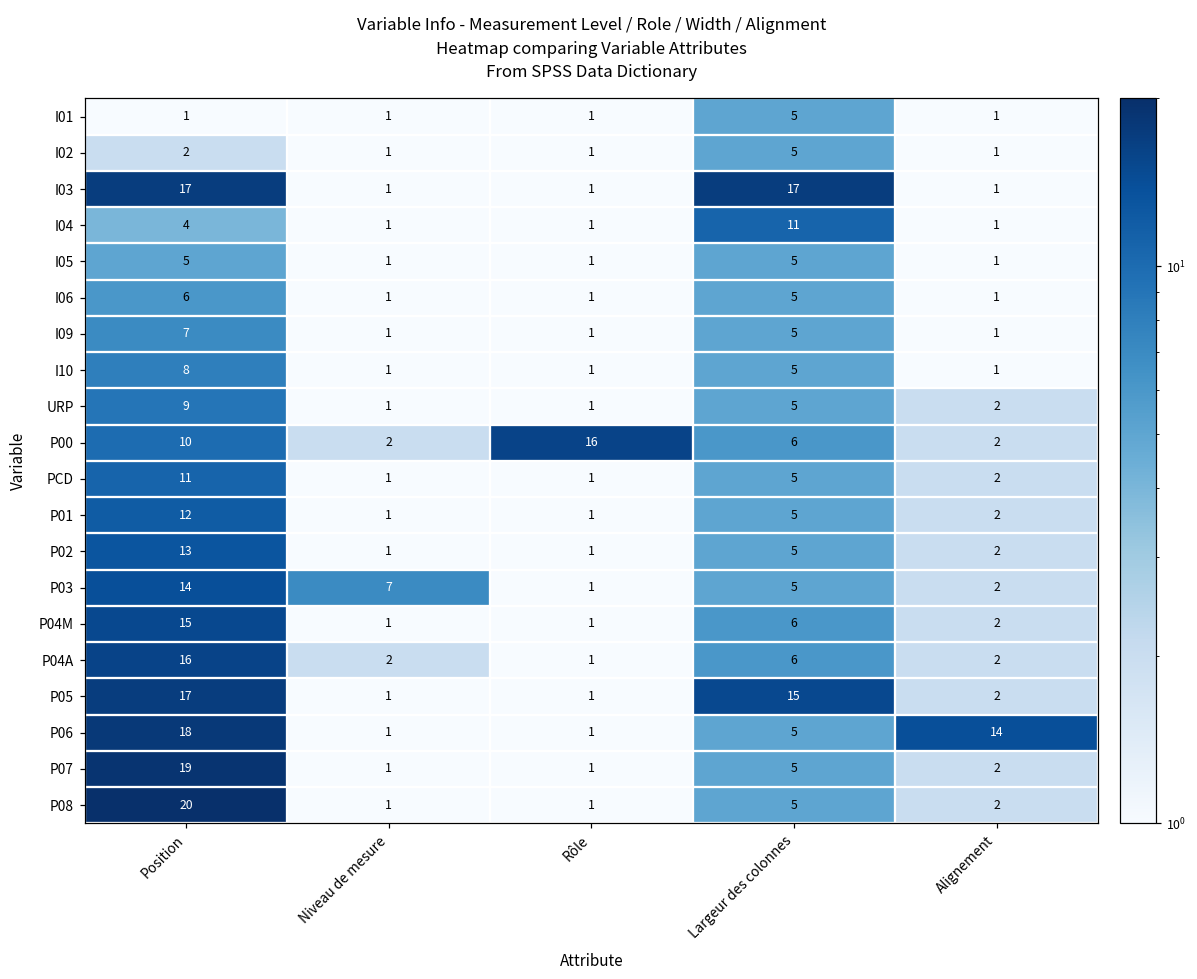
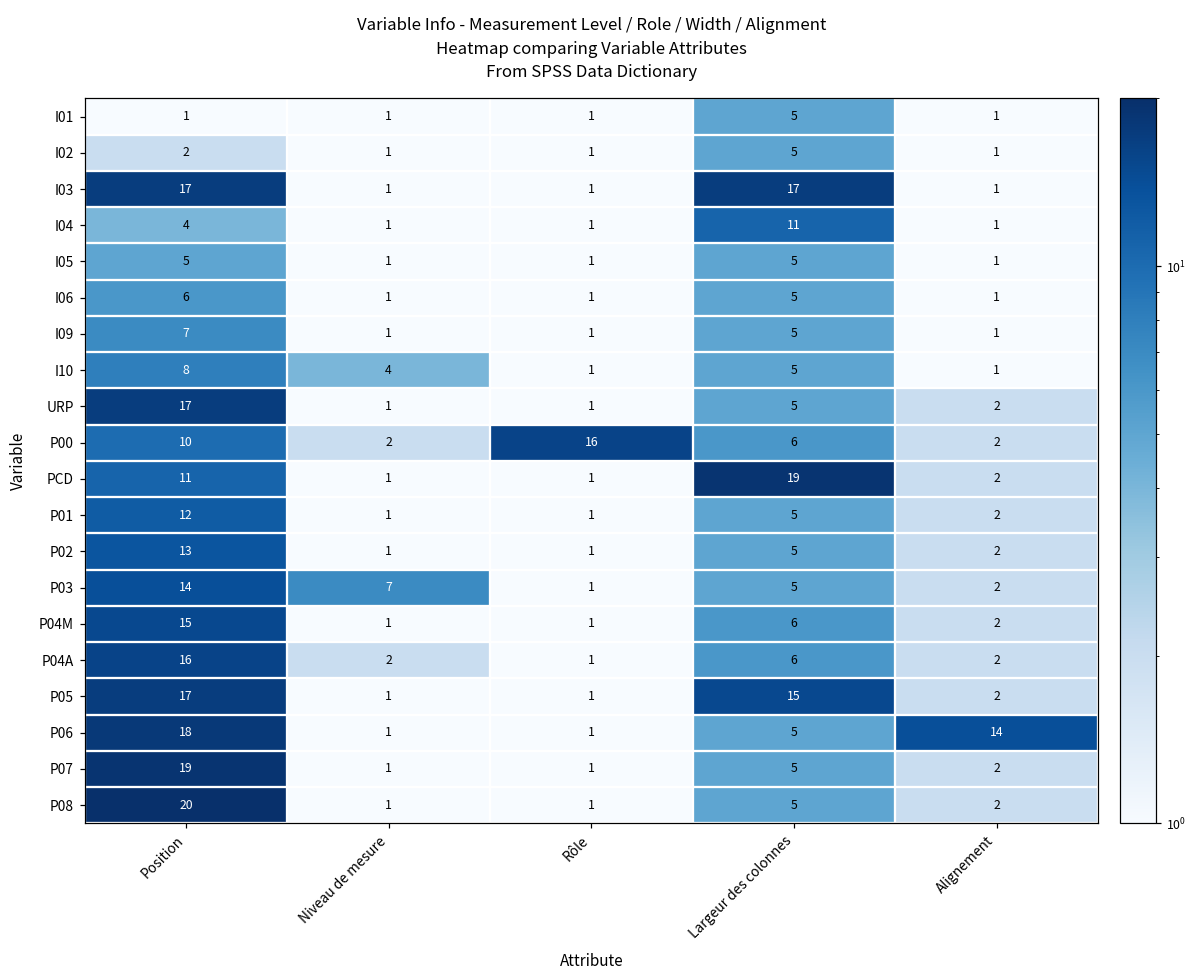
I10, Niveau de mesure: 1 -> 4
URP, Position: 9 -> 17
PCD, Largeur des colonnes: 5 -> 19
